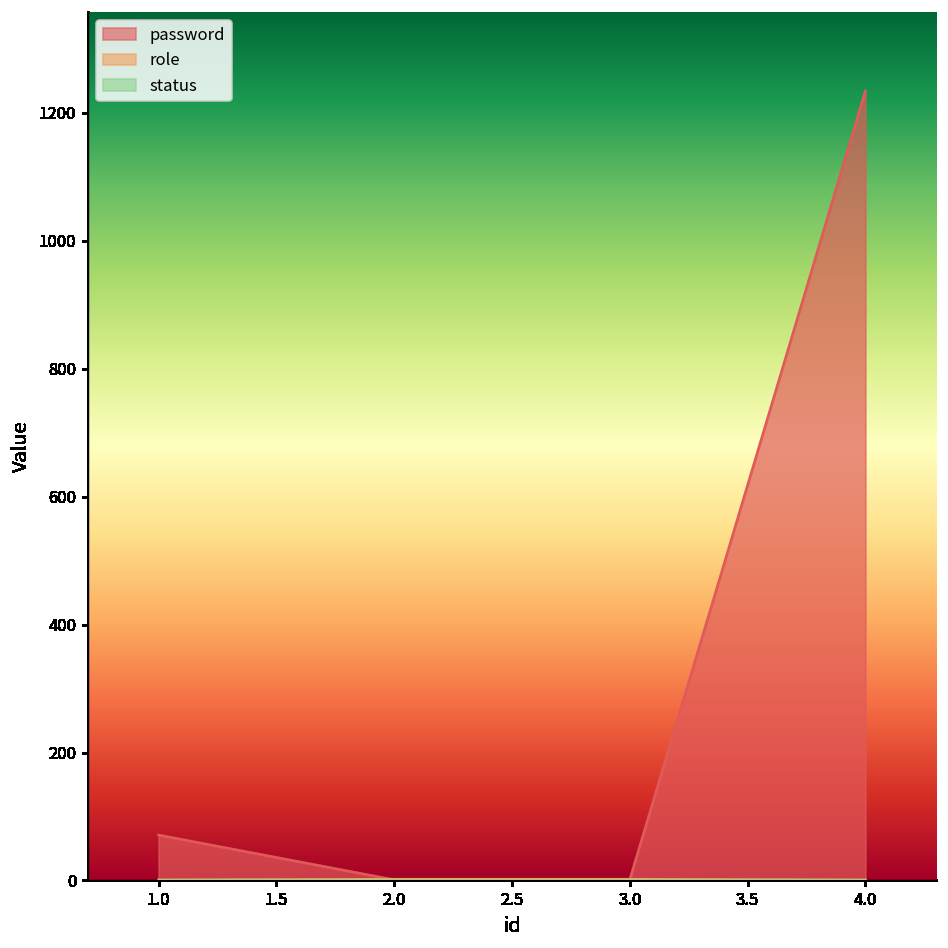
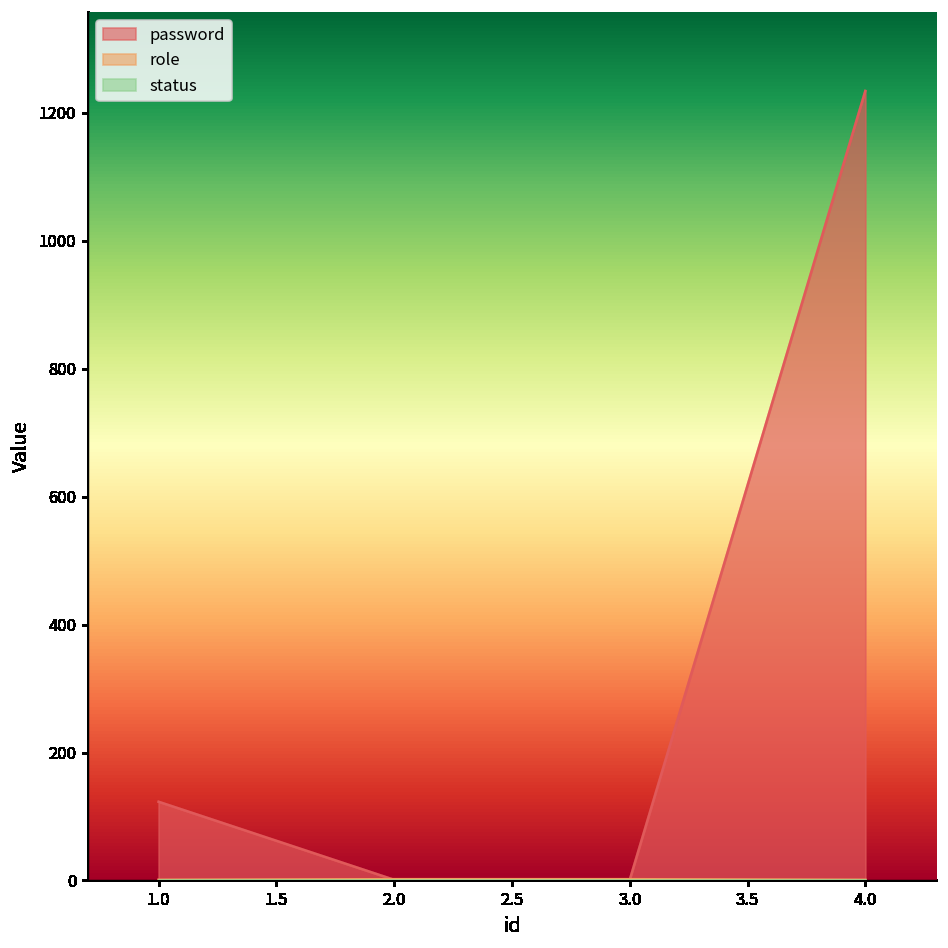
password, 1.0: 70 -> 120
